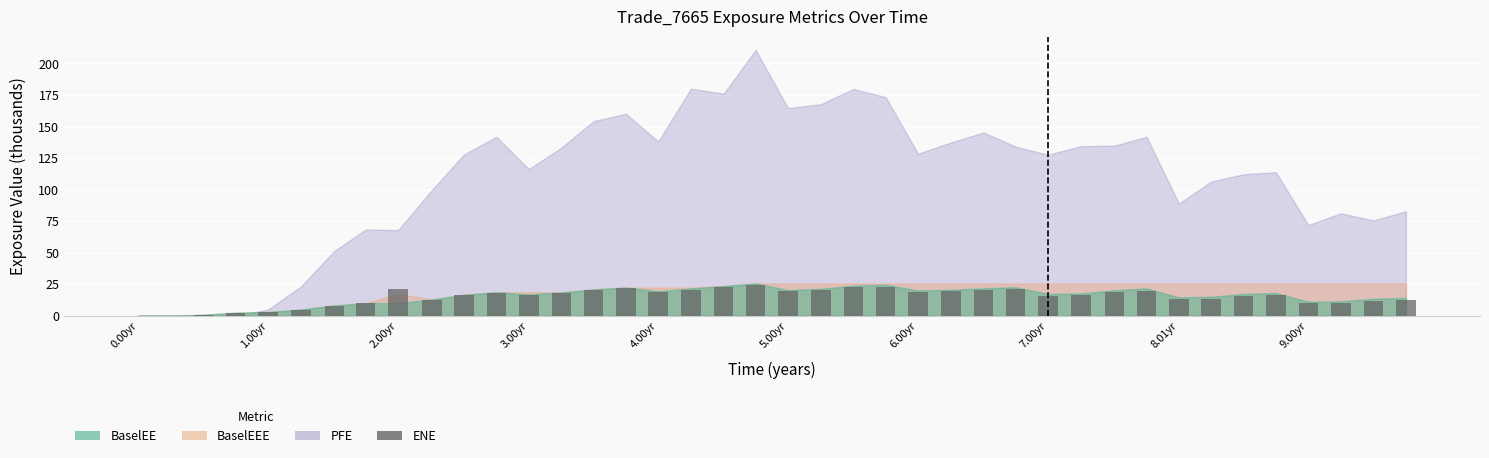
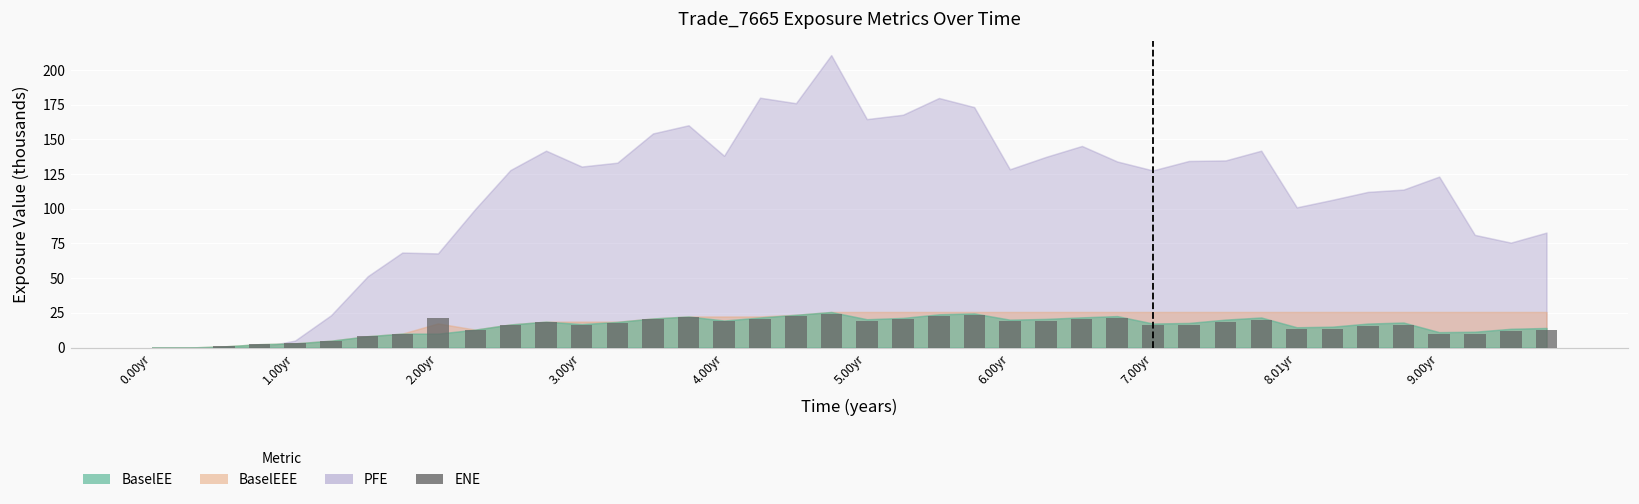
PFE, 3.00yr: 116 -> 130
PFE, 8.01yr: 89 -> 101
PFE, 9.00yr: 72 -> 123
